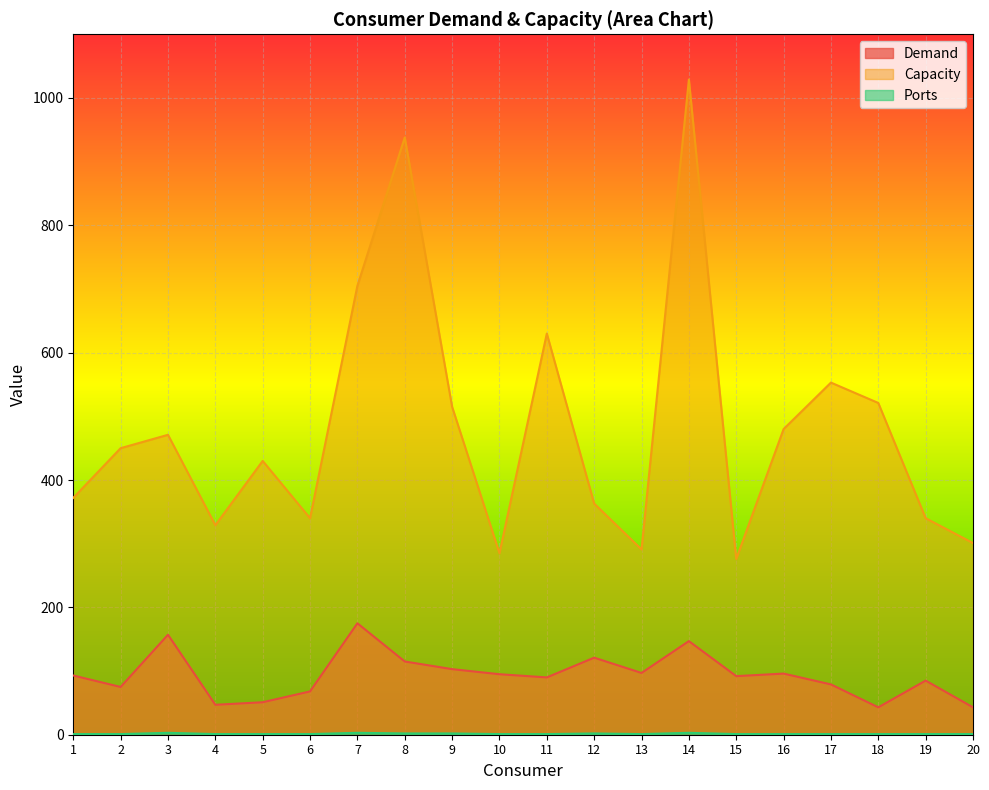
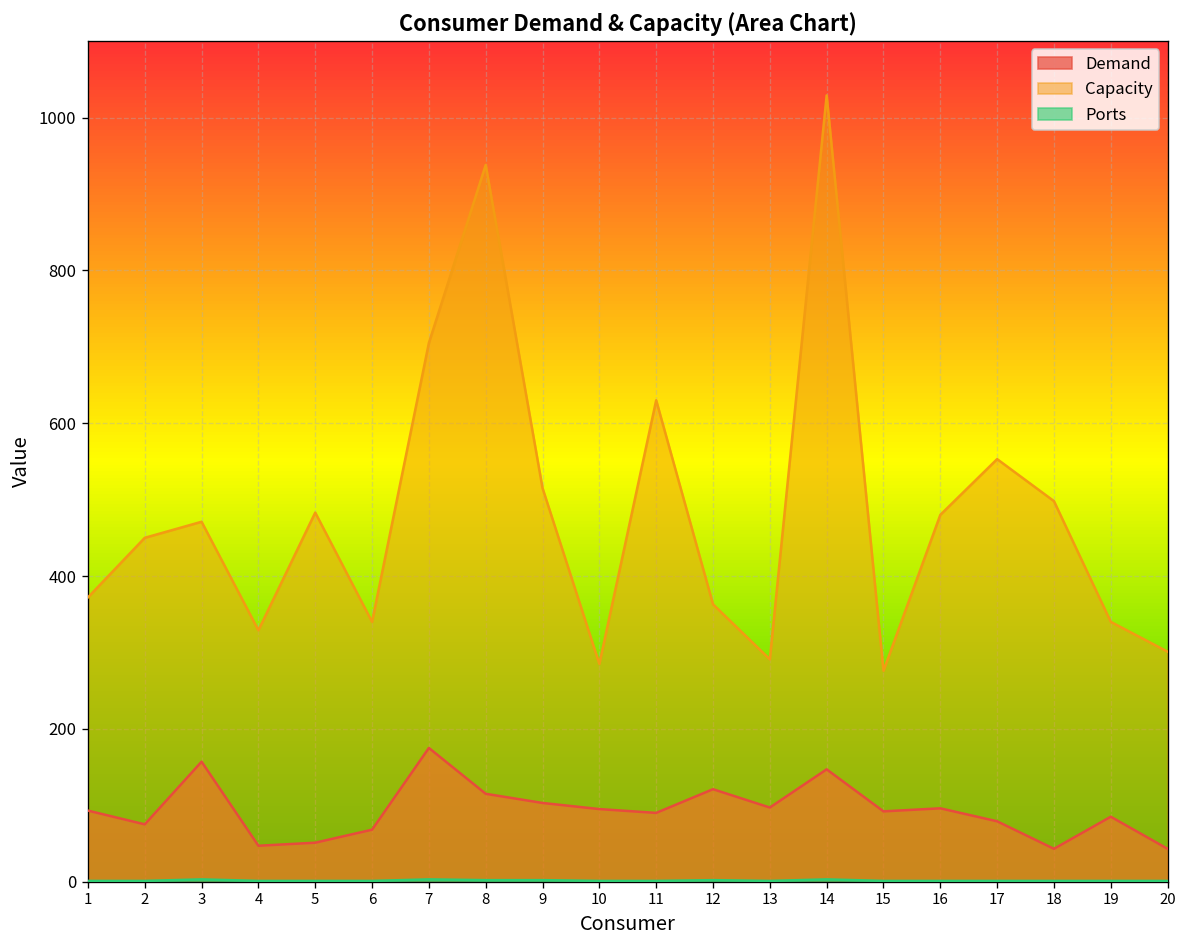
Capacity, 5: 430 -> 480
Capacity, 18: 520 -> 500
